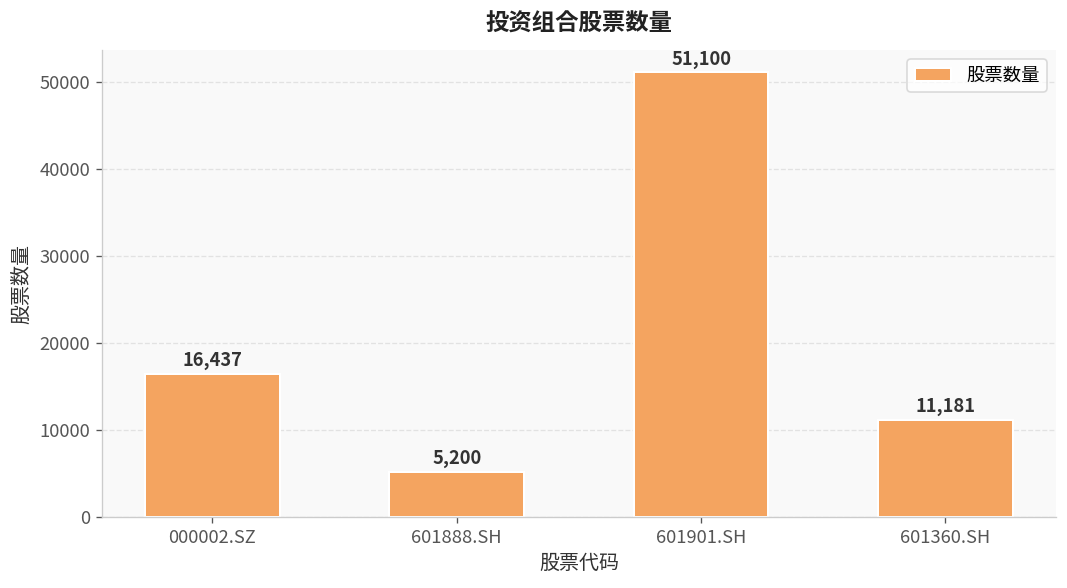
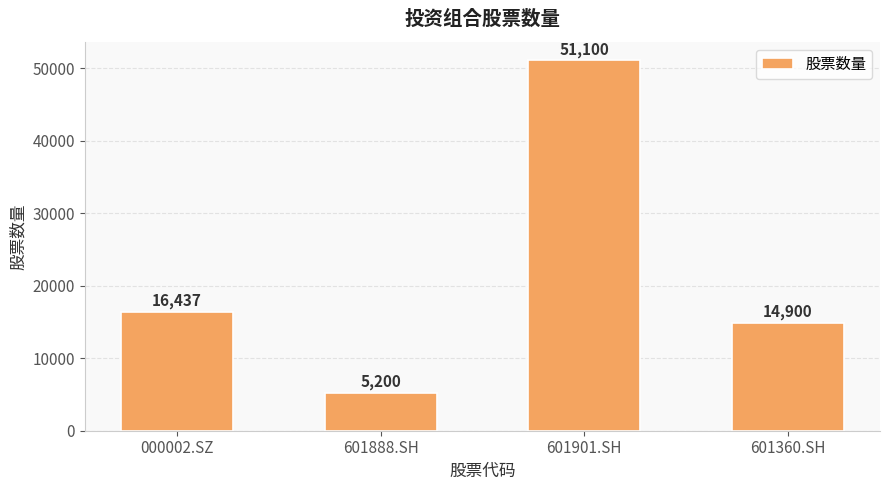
601360.SH: 11,181 -> 14,900
